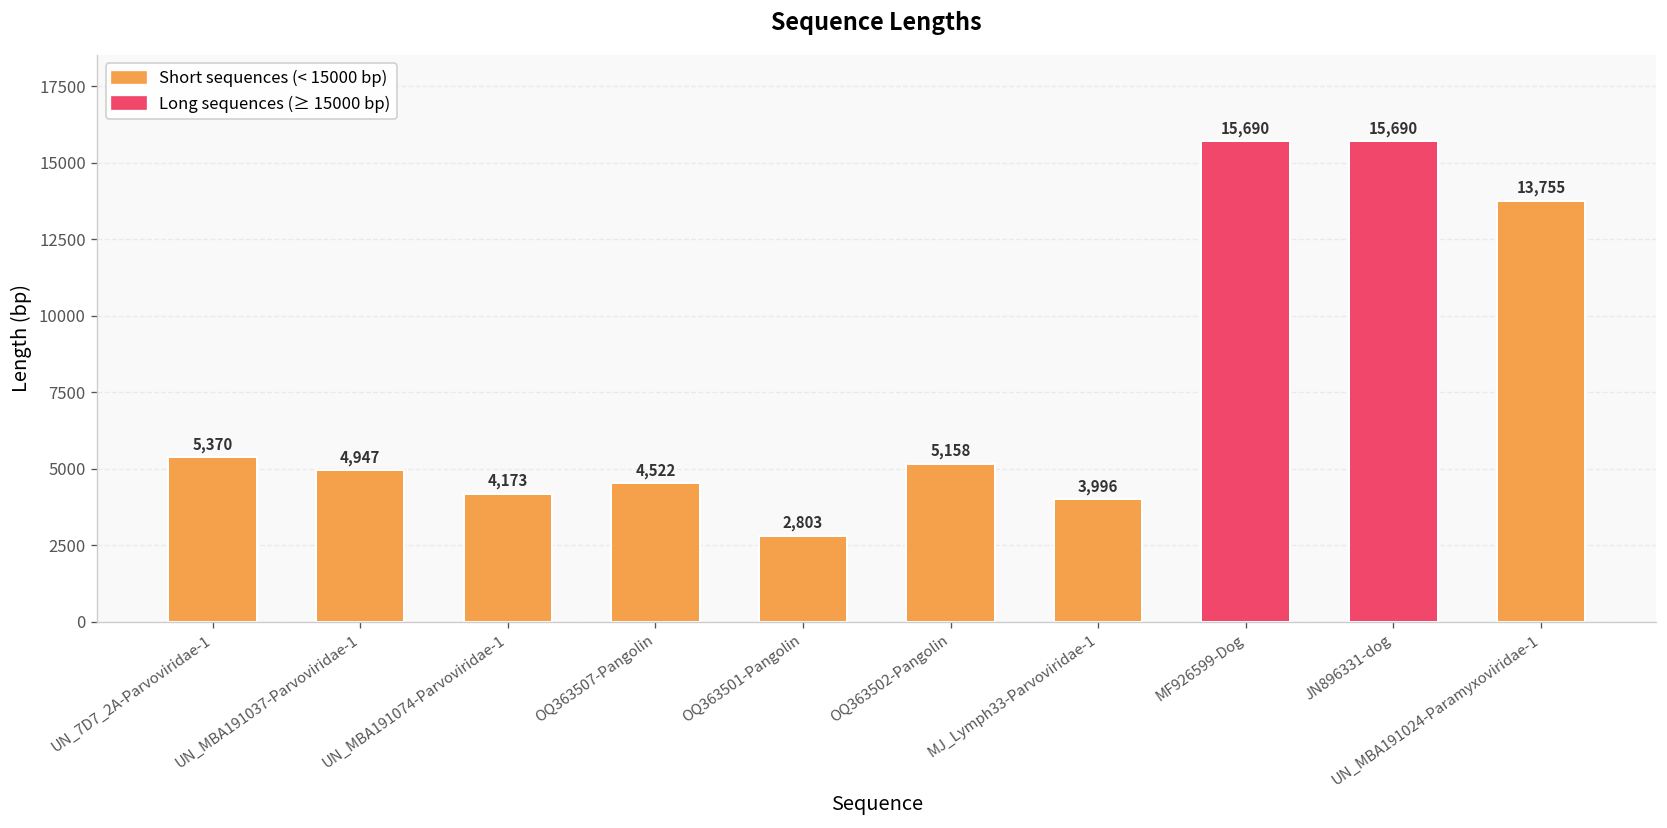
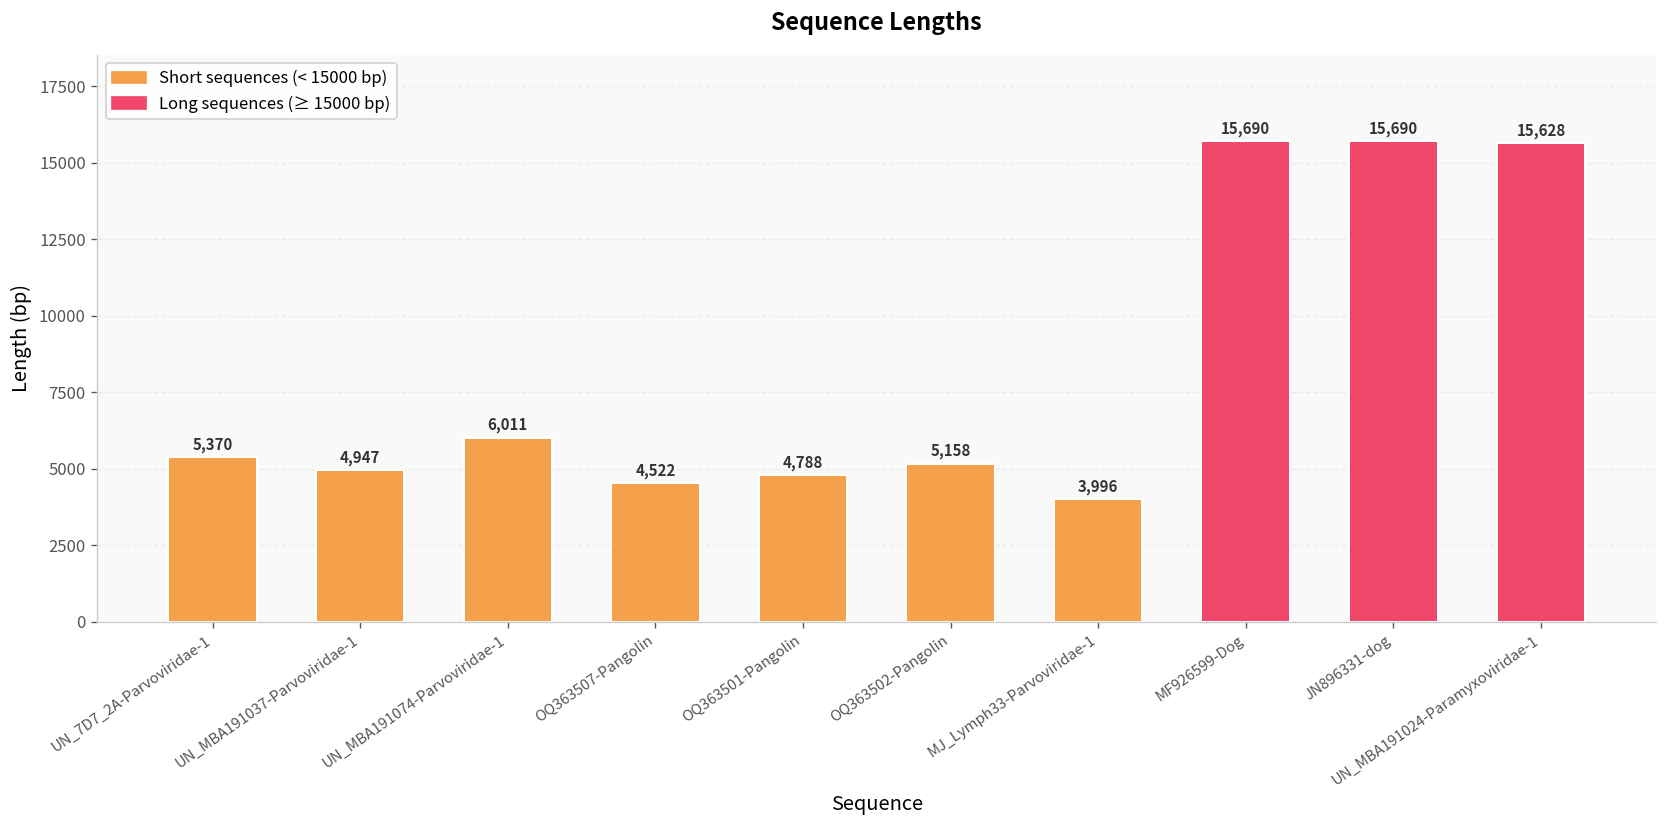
UN_MBA191074-Parvoviridae-1: 4,173 -> 6,011
OQ363501-Pangolin: 2,803 -> 4,788
UN_MBA191024-Paramyxoviridae-1: 13,755 -> 15,628
